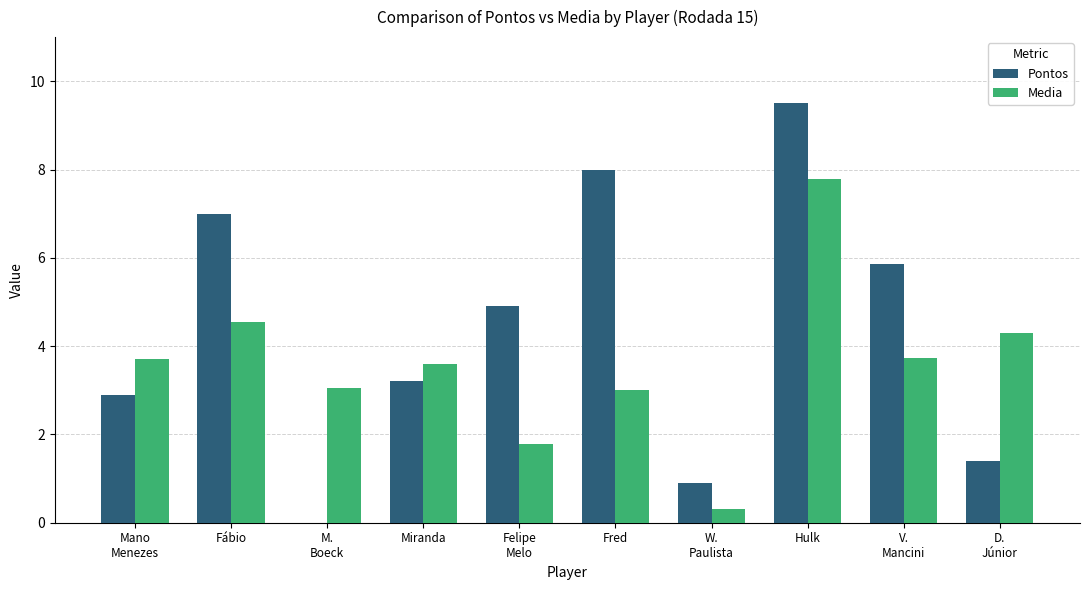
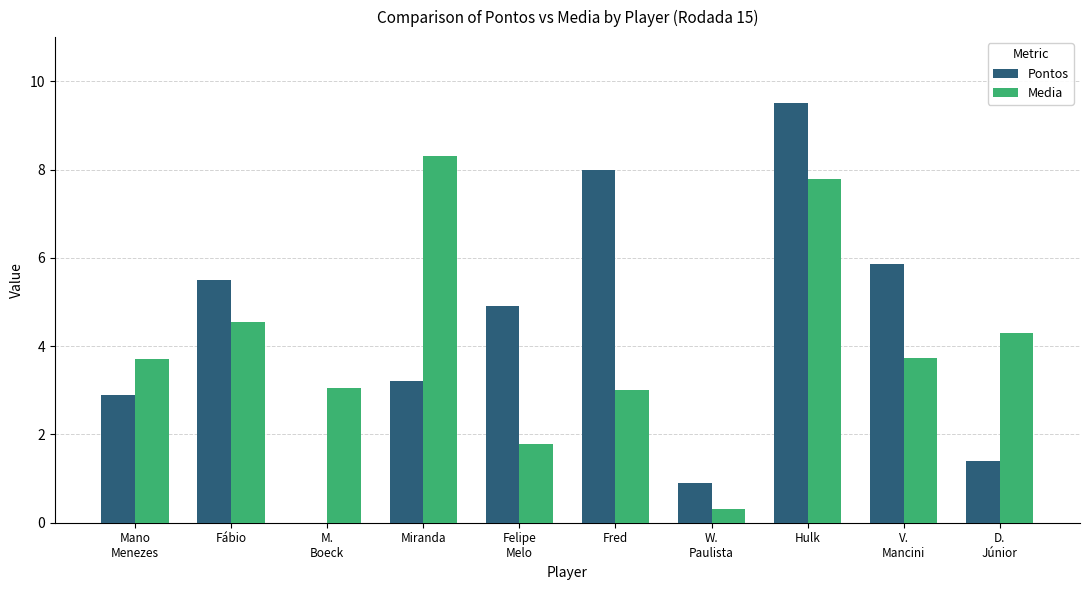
Pontos, Fábio: 7.0 -> 5.5
Media, Miranda: 3.6 -> 8.3
